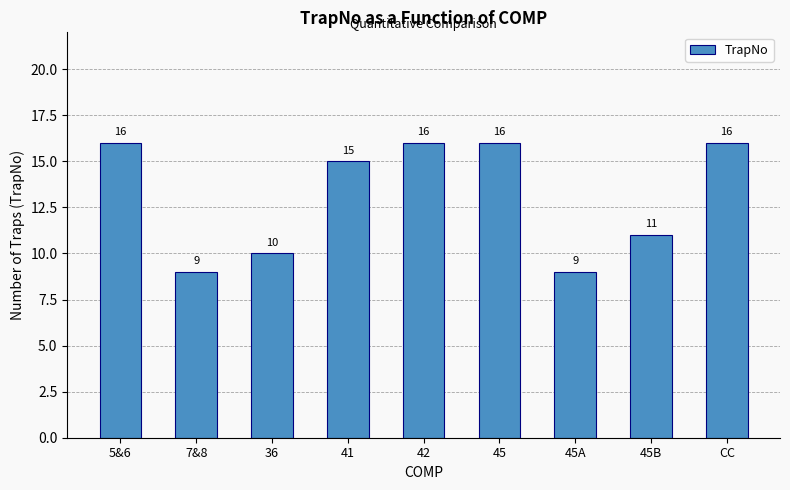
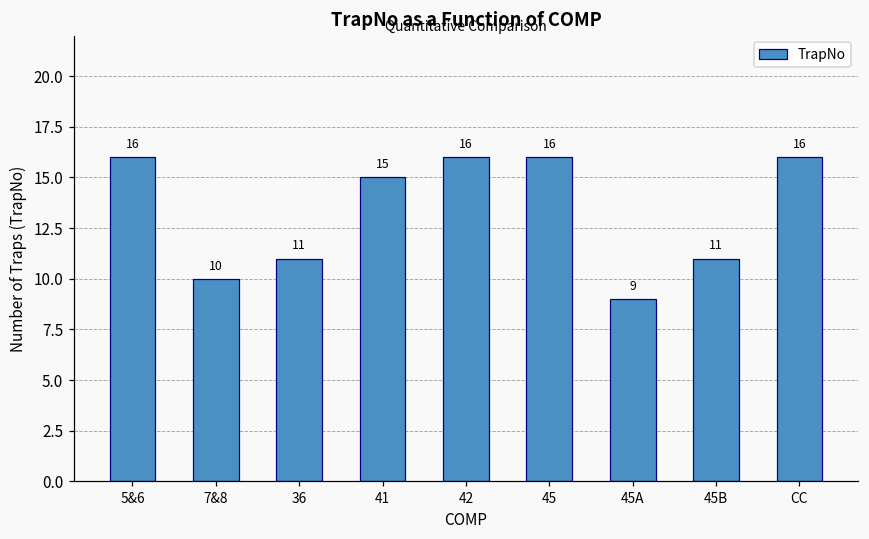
7&8: 9 -> 10
36: 10 -> 11
